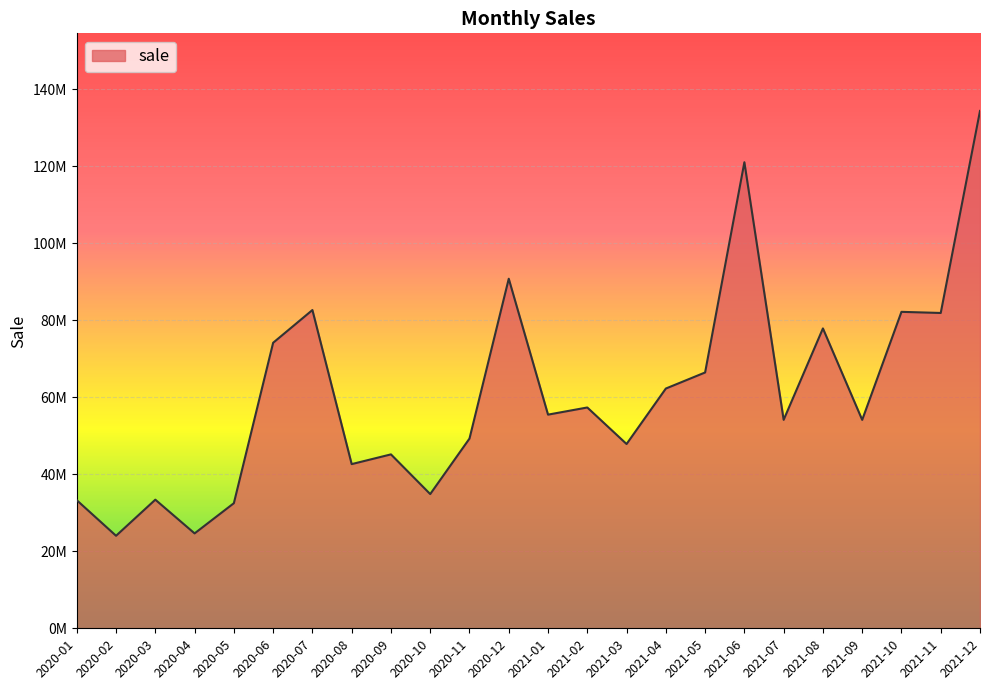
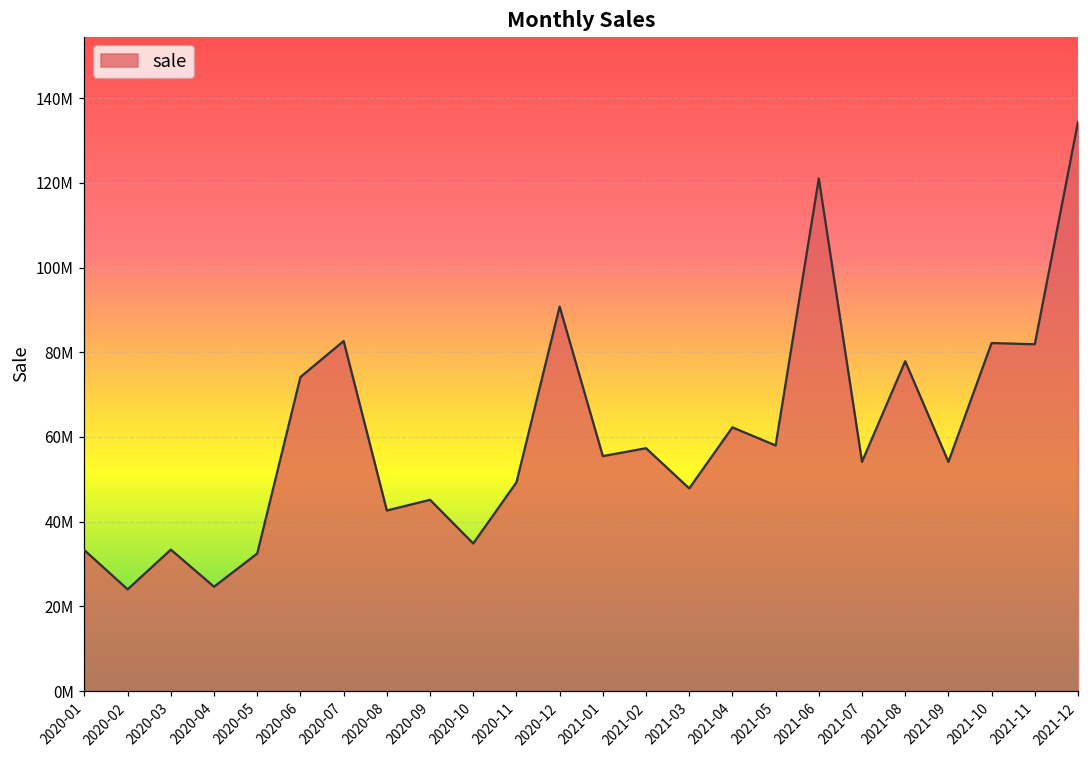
2021-05: 66000000 -> 58000000
